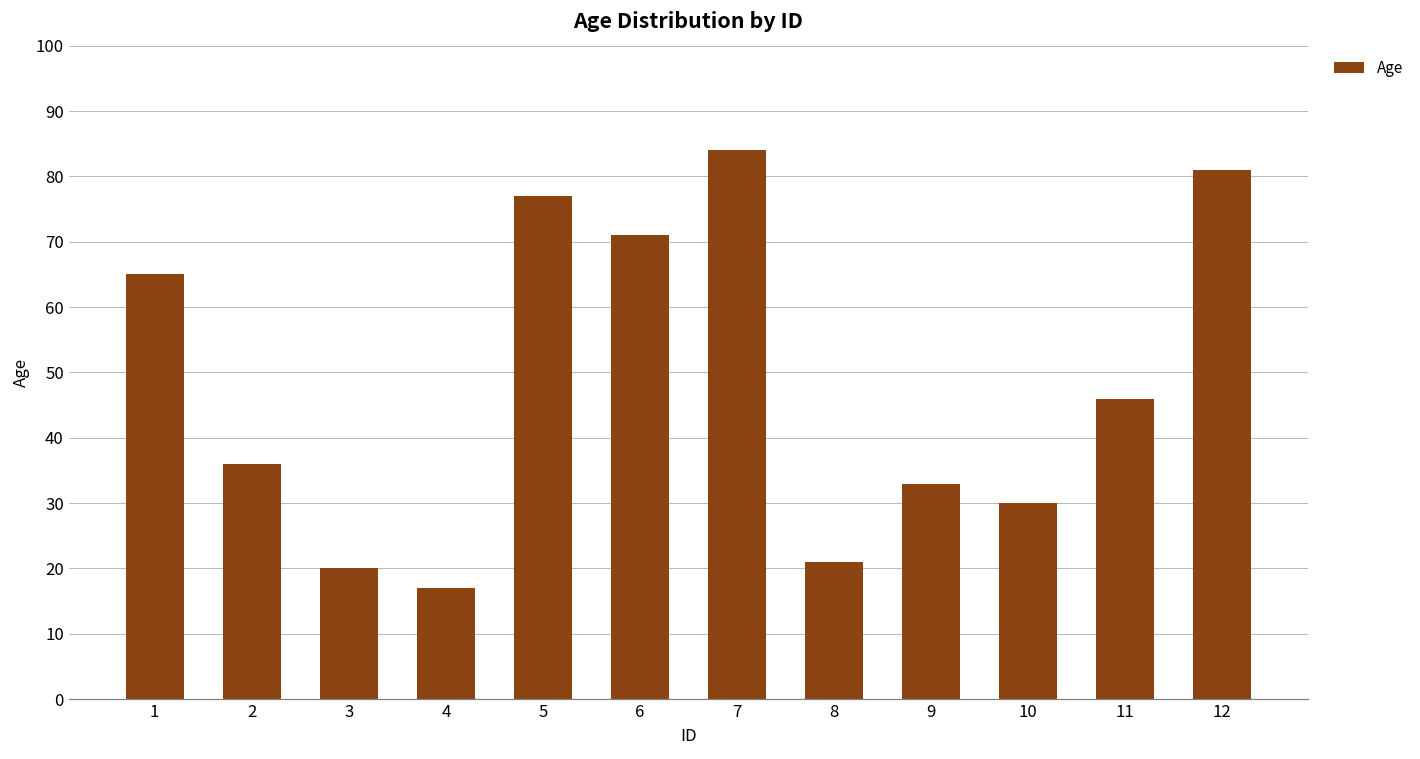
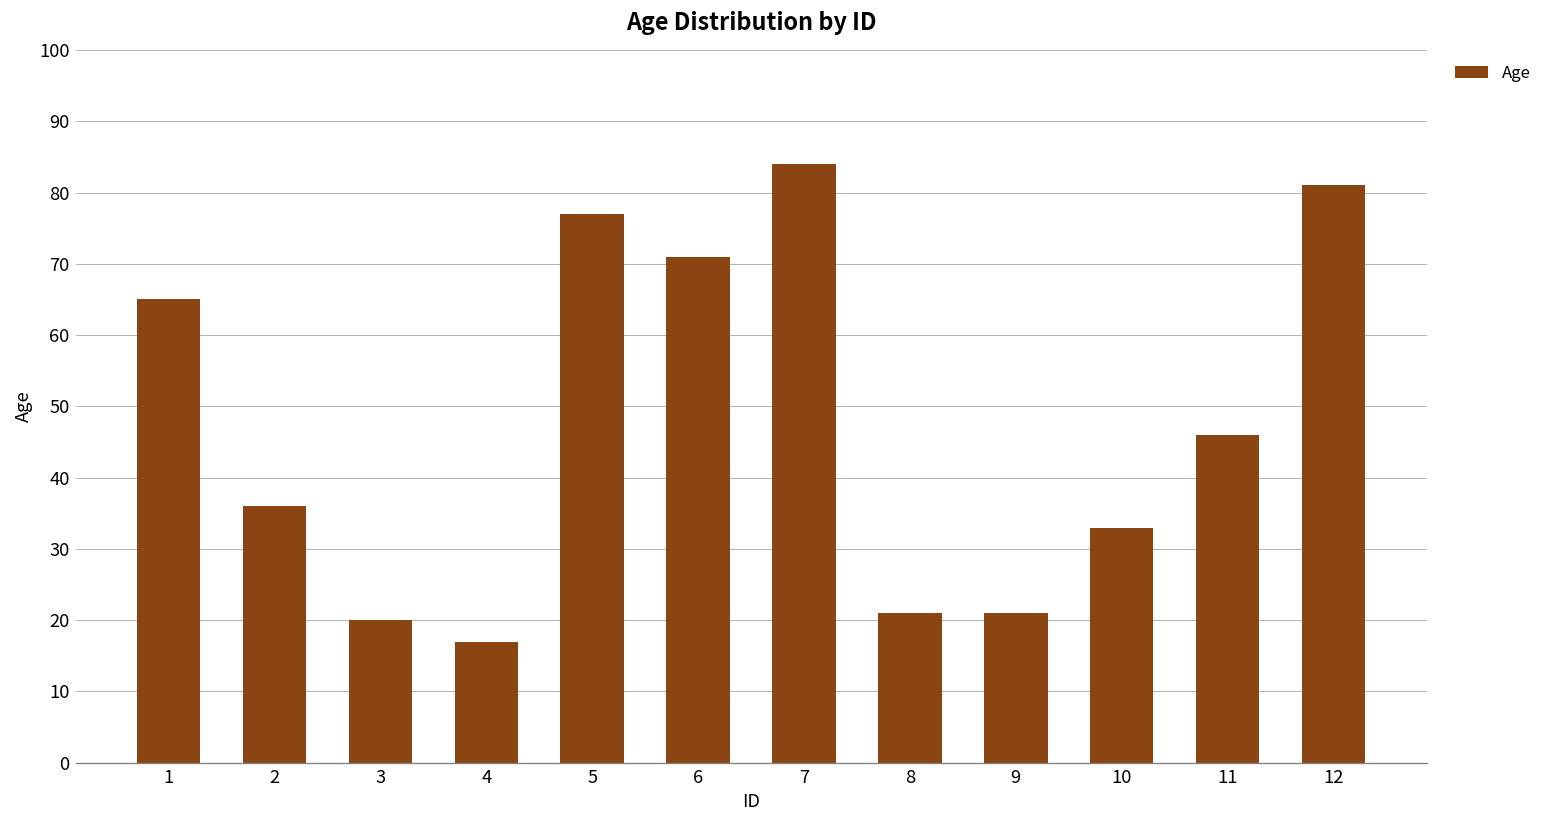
9: 33 -> 21
10: 30 -> 33
